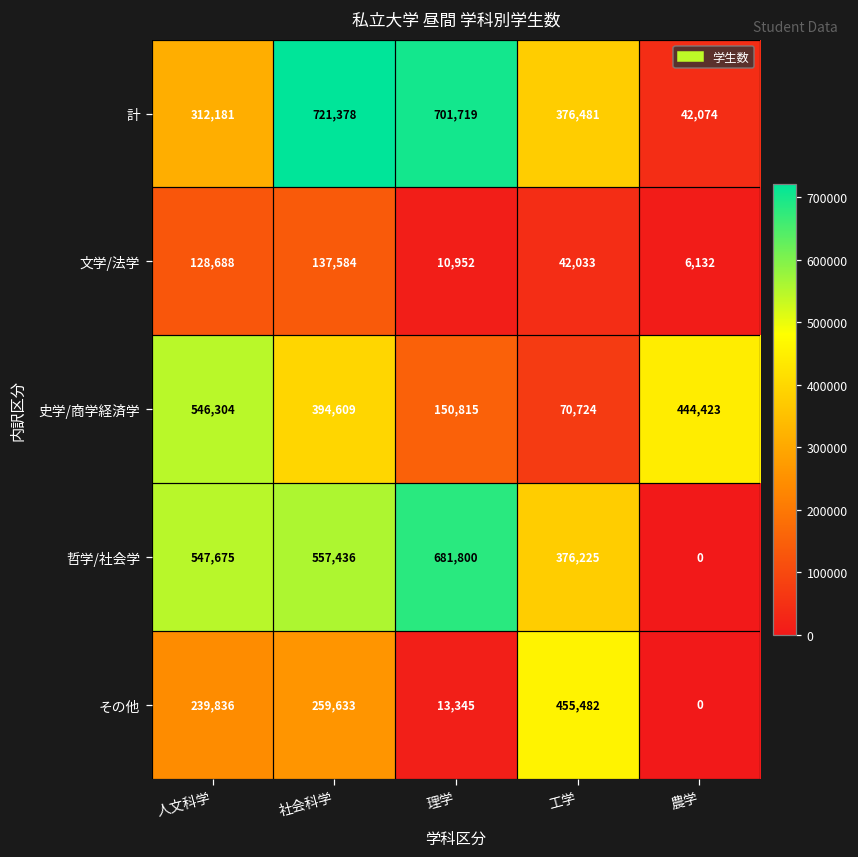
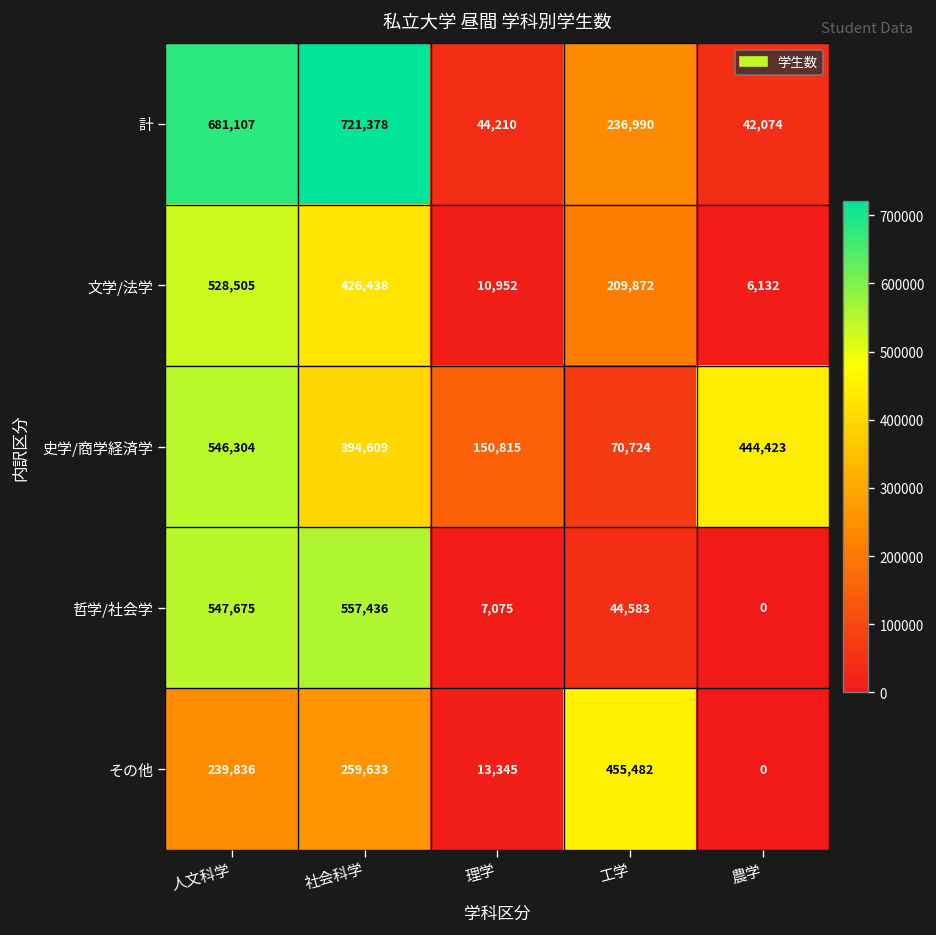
計, 人文科学: 312,181 -> 681,107
計, 理学: 701,719 -> 44,210
計, 工学: 376,481 -> 236,990
文学/法学, 人文科学: 128,688 -> 528,505
文学/法学, 社会科学: 137,584 -> 426,438
文学/法学, 工学: 42,033 -> 209,872
哲学/社会学, 理学: 681,800 -> 7,075
哲学/社会学, 工学: 376,225 -> 44,583
